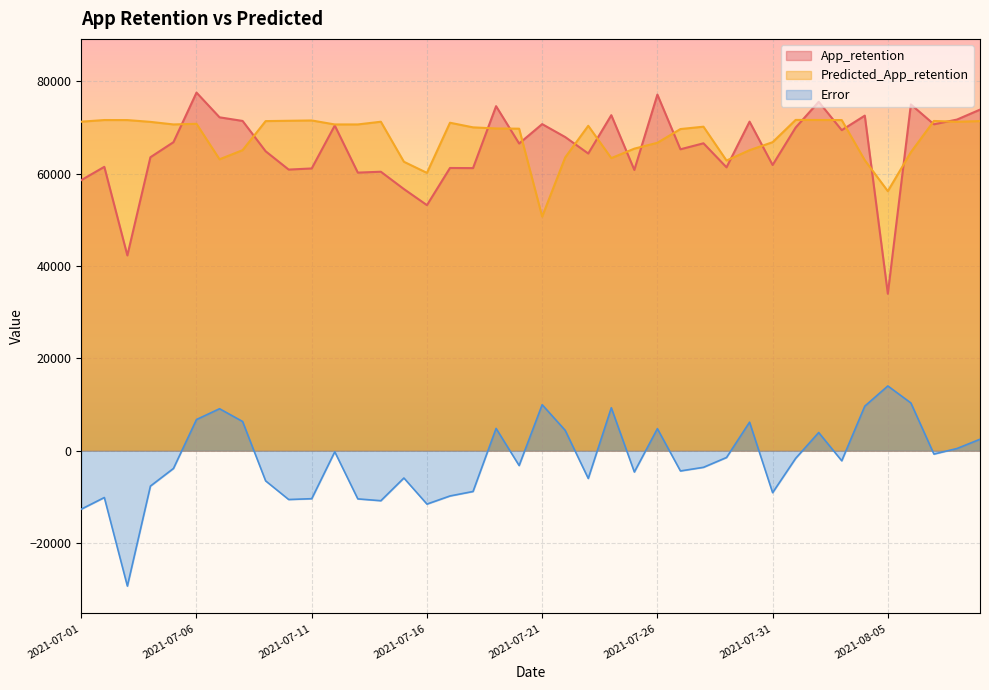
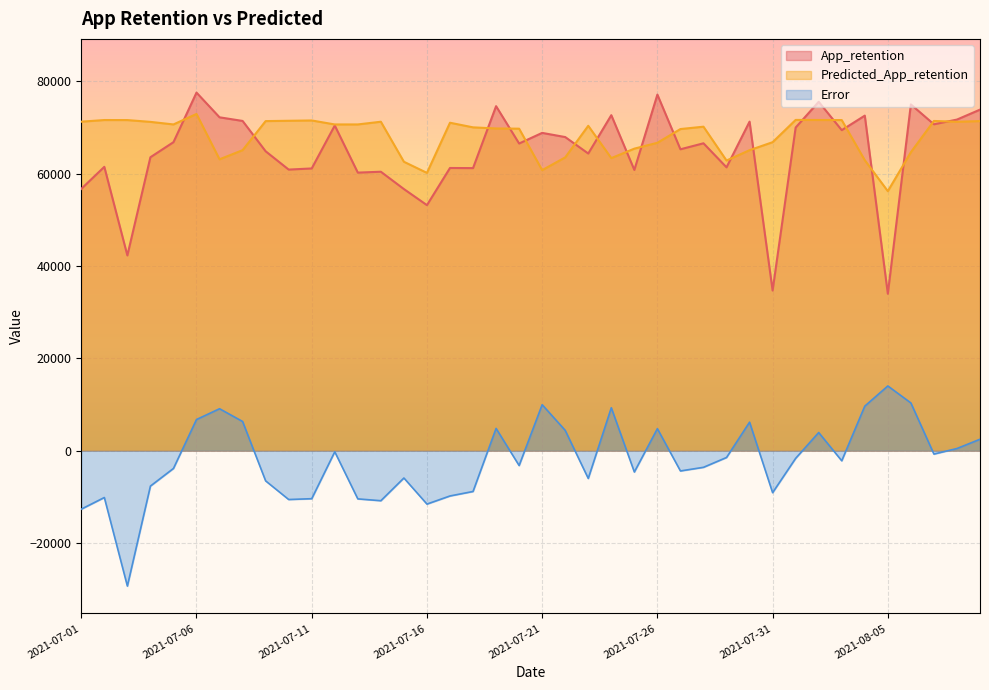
App_retention, 2021-07-01: 59000 -> 57000
Predicted_App_retention, 2021-07-06: 71000 -> 73000
App_retention, 2021-07-21: 71000 -> 69000
Predicted_App_retention, 2021-07-21: 51000 -> 61000
App_retention, 2021-07-31: 62000 -> 35000
